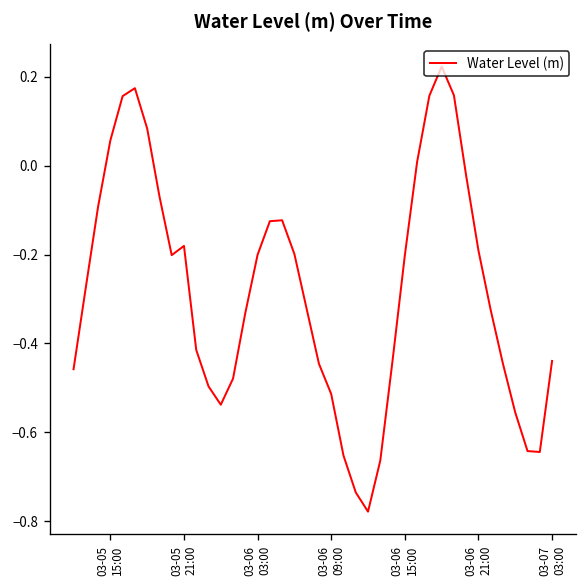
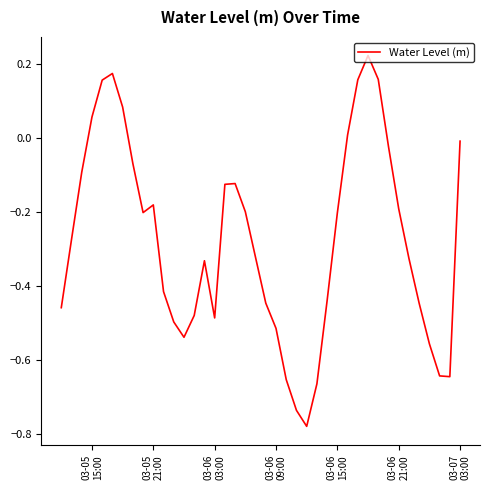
03-06 03:00: -0.20 -> -0.49
03-07 03:00: -0.44 -> -0.01
